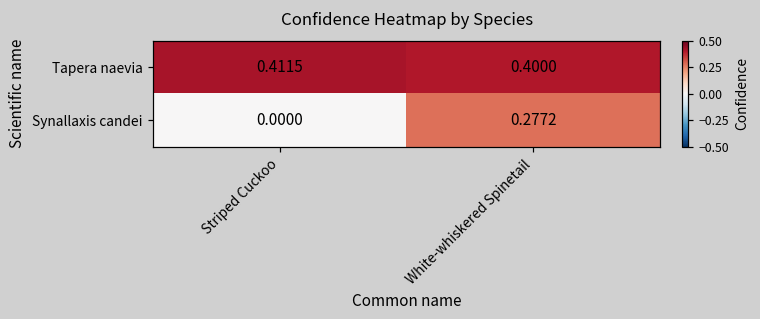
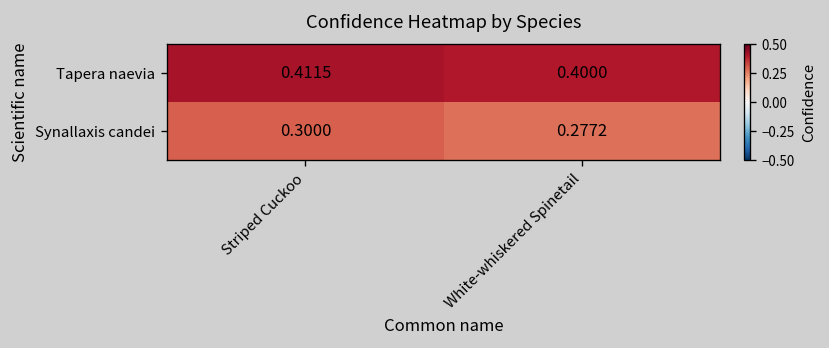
Synallaxis candei, Striped Cuckoo: 0.0000 -> 0.3000
